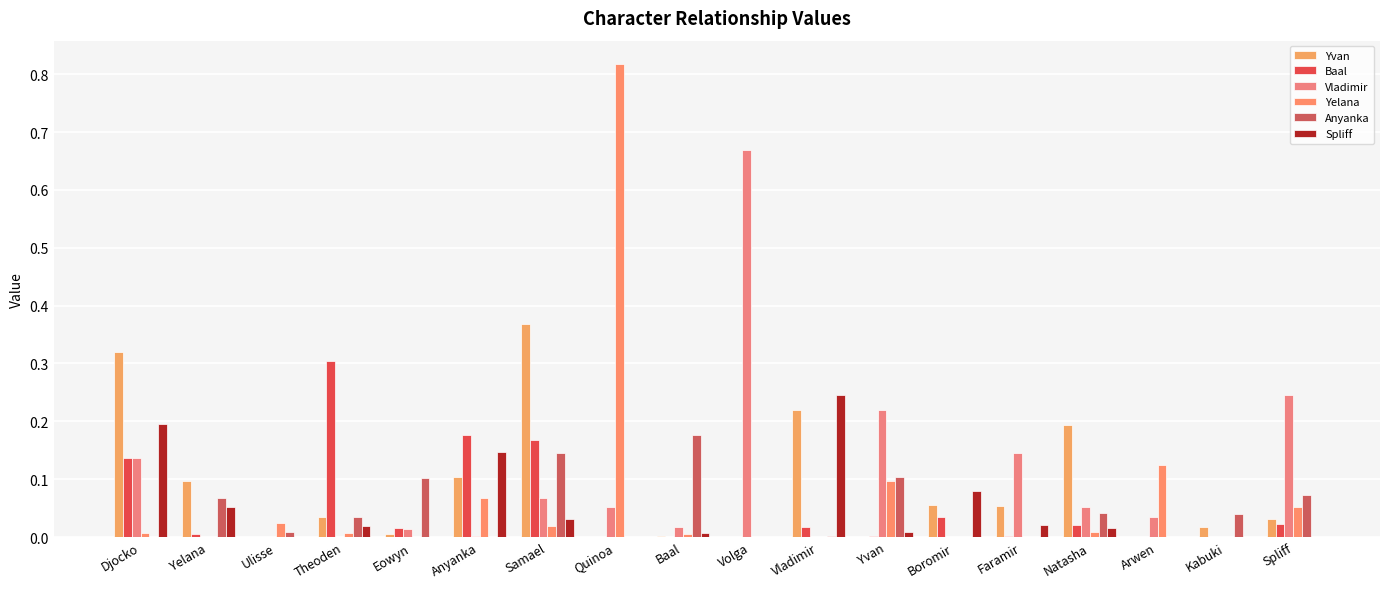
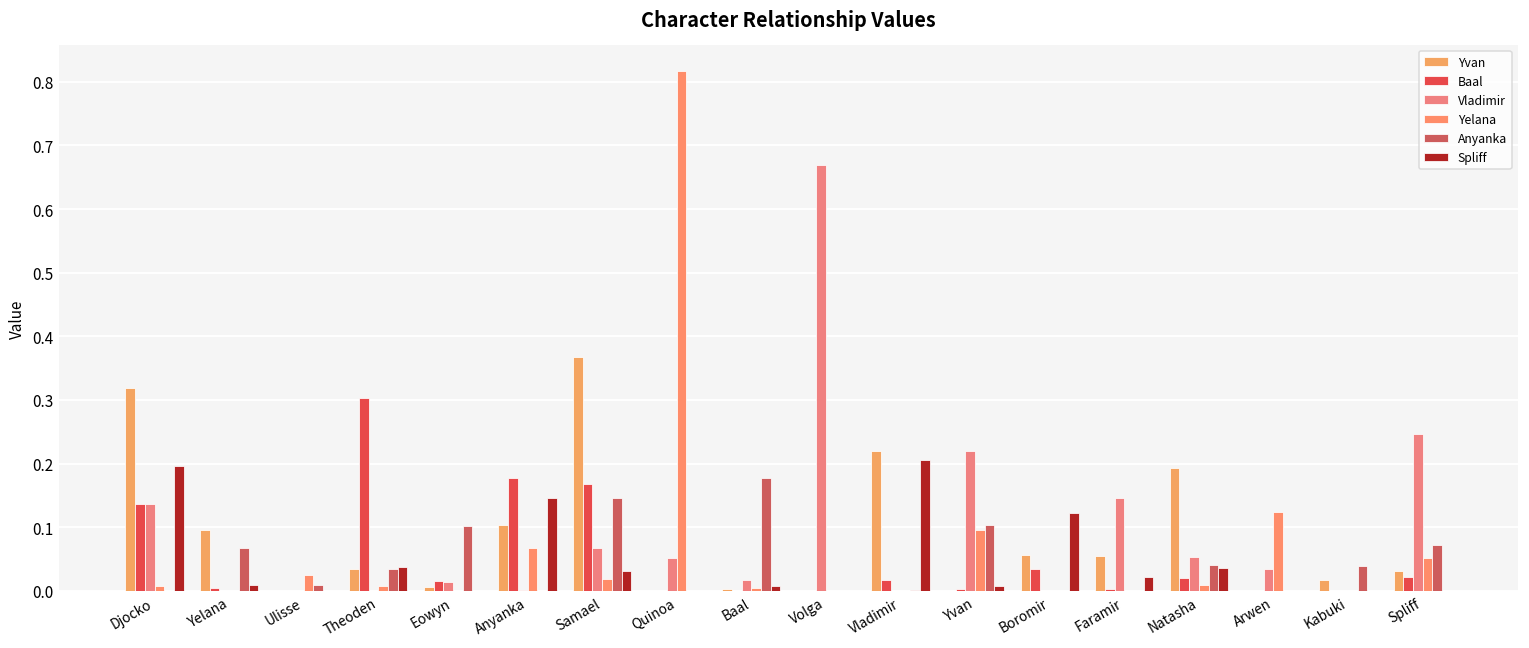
Spliff, Yelana: 0.05 -> 0.01
Spliff, Theoden: 0.02 -> 0.04
Spliff, Vladimir: 0.25 -> 0.21
Spliff, Boromir: 0.08 -> 0.12
Spliff, Natasha: 0.02 -> 0.04
